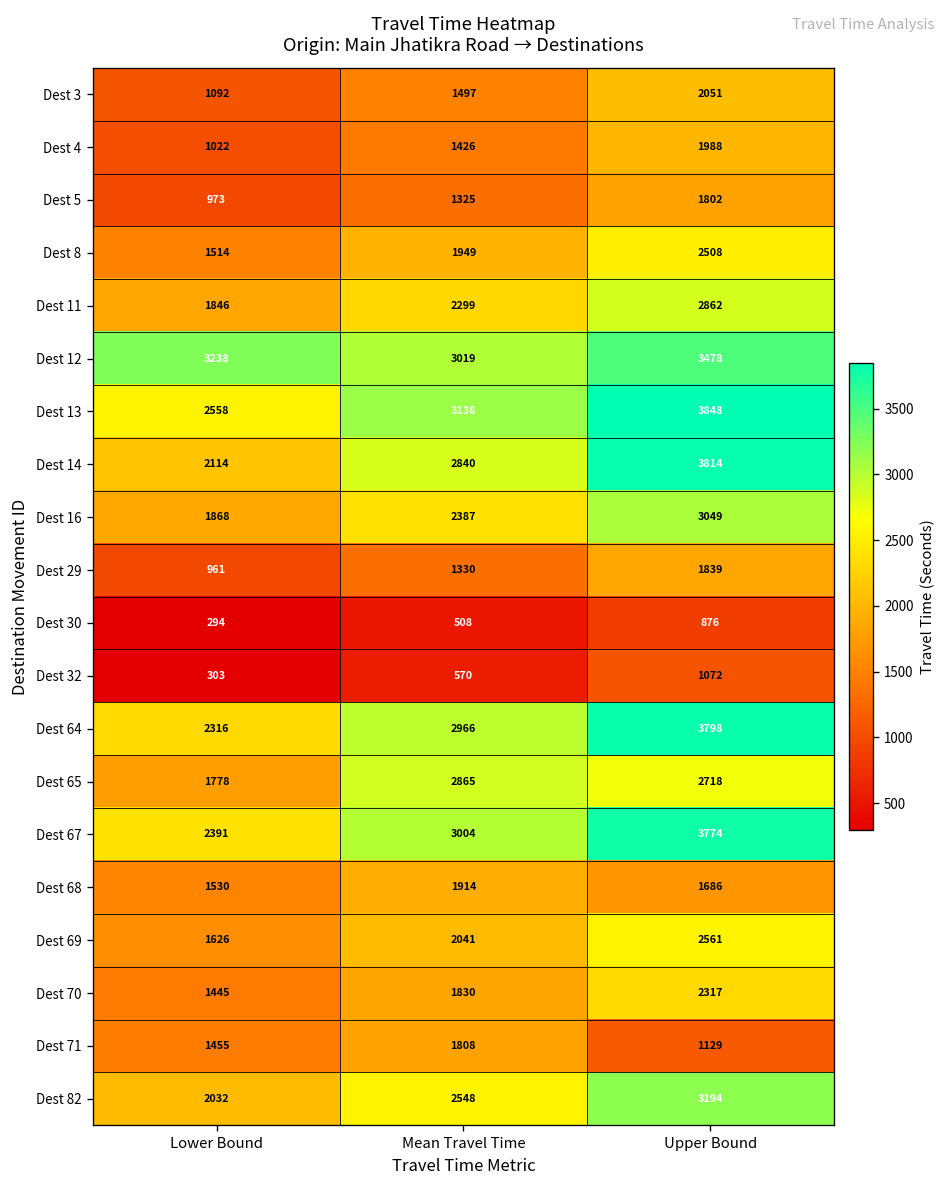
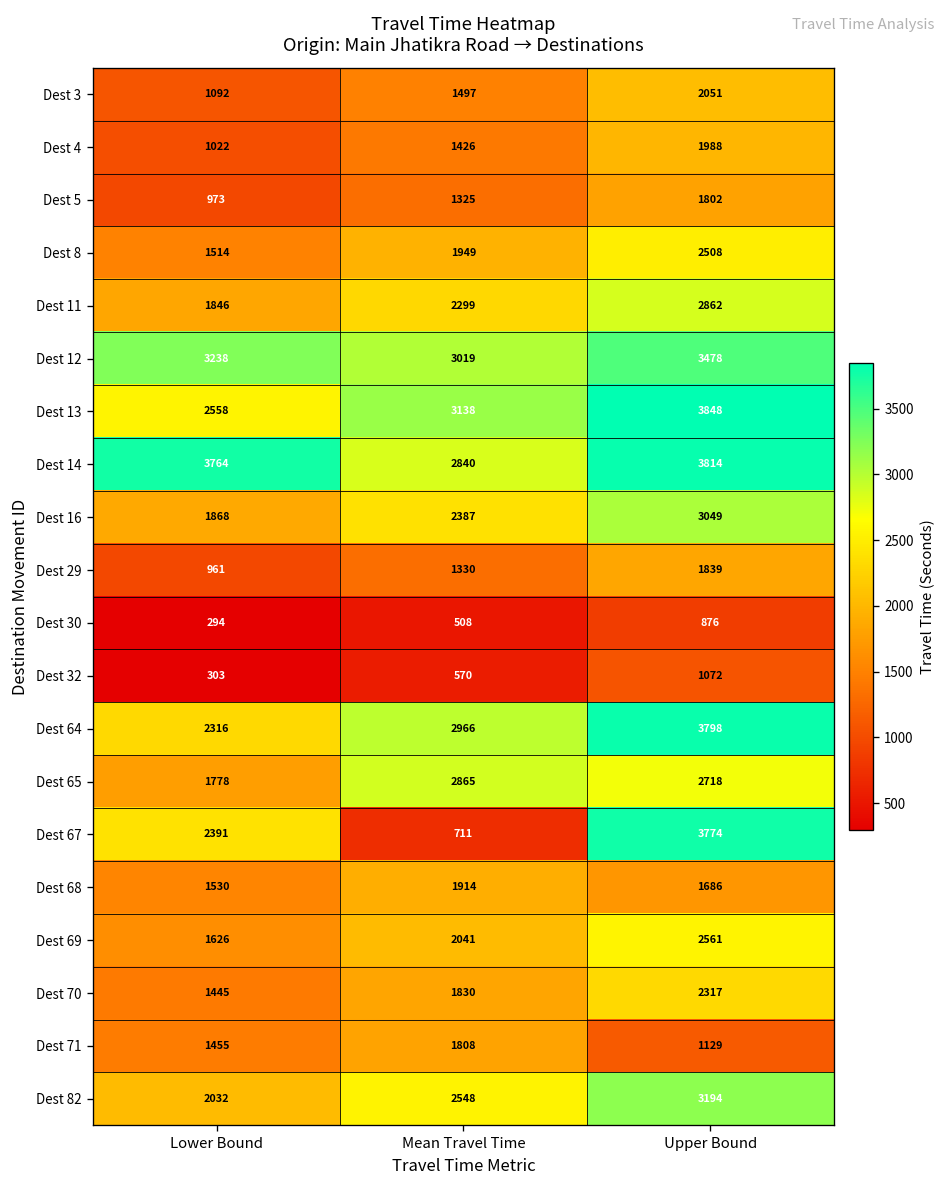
Dest 14, Lower Bound: 2114 -> 3764
Dest 67, Mean Travel Time: 3004 -> 711
